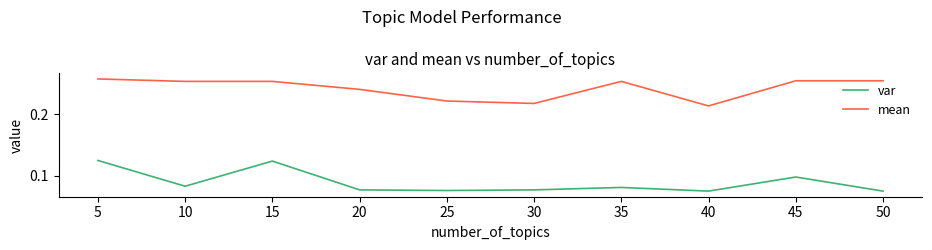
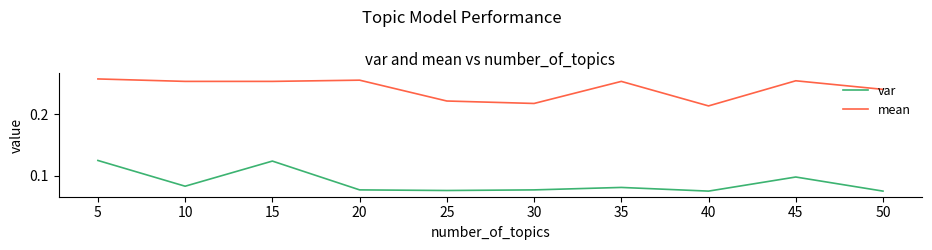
mean, 20: 0.24 -> 0.26
mean, 50: 0.26 -> 0.24
